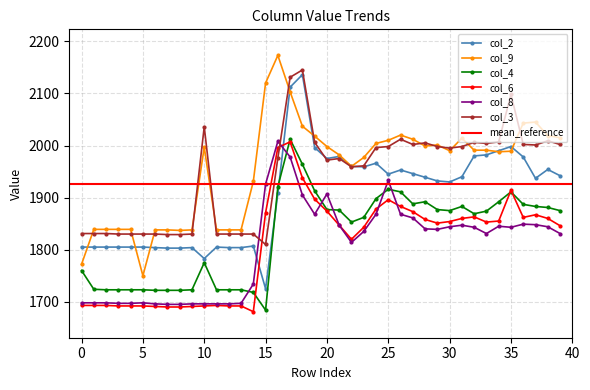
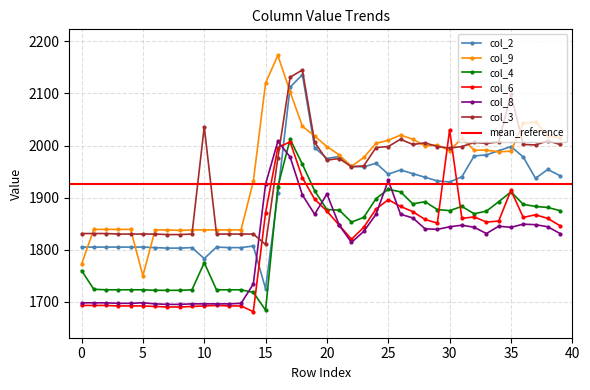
col_9, 10: 2000 -> 1840
col_6, 30: 1850 -> 2030
